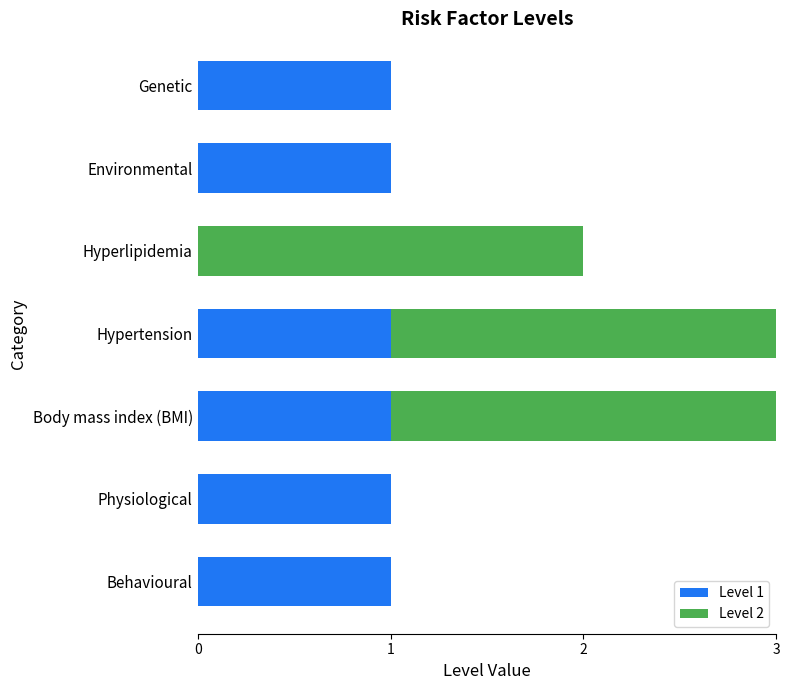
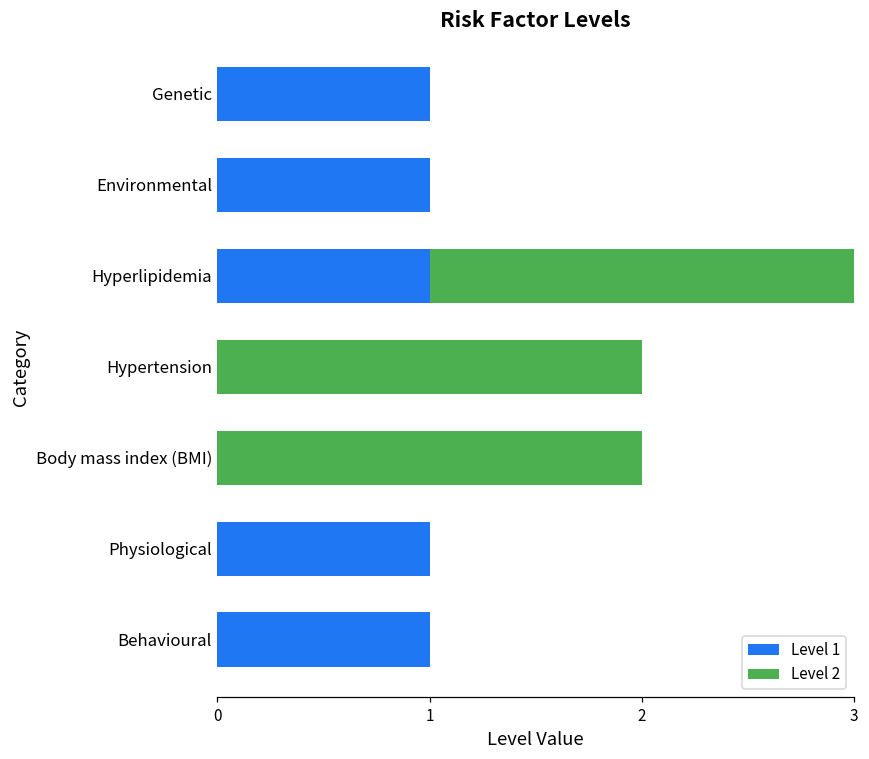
Level 1, Hyperlipidemia: 0 -> 1
Level 1, Hypertension: 1 -> 0
Level 1, Body mass index (BMI): 1 -> 0
